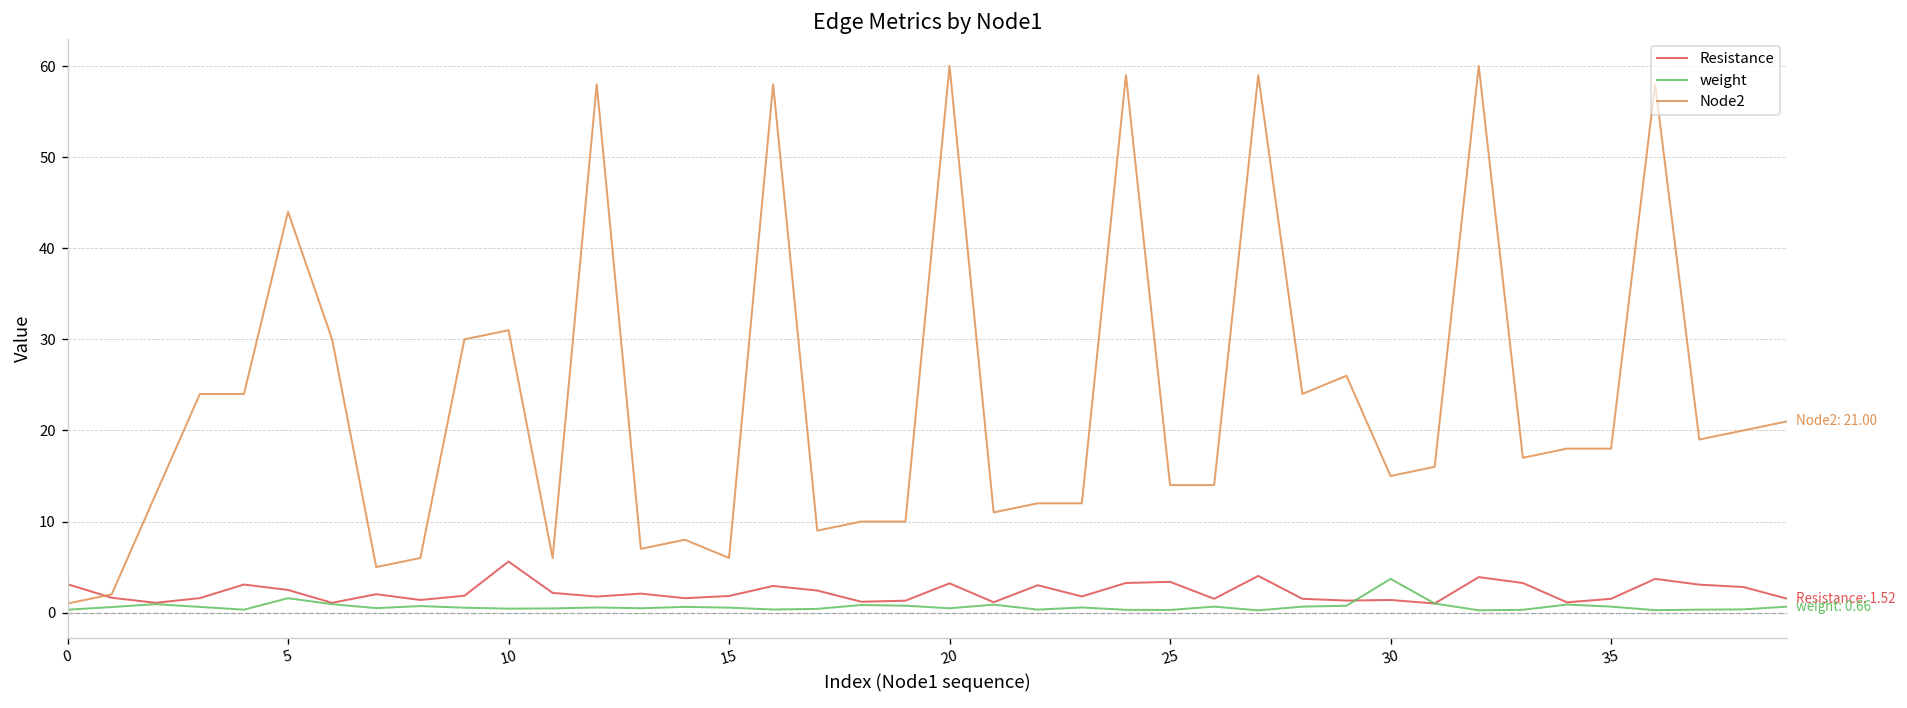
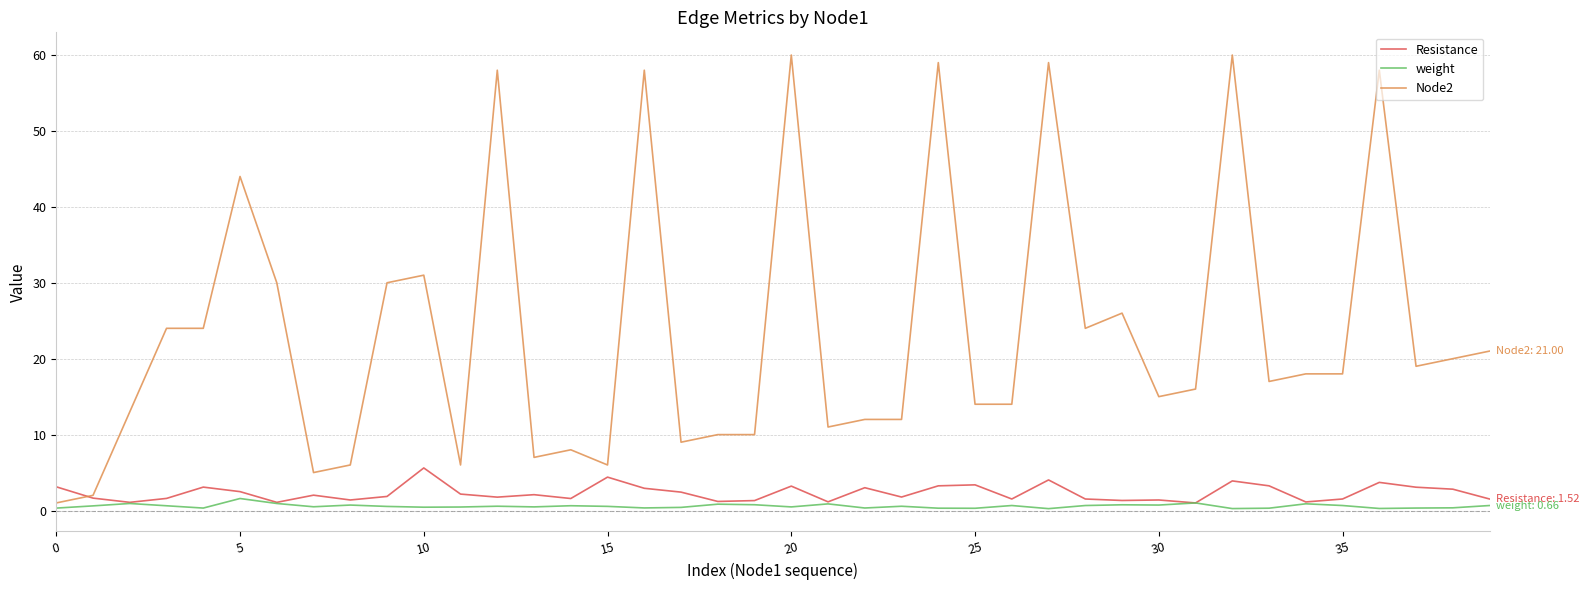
Resistance, 15: 2 -> 4
weight, 30: 4 -> 1
